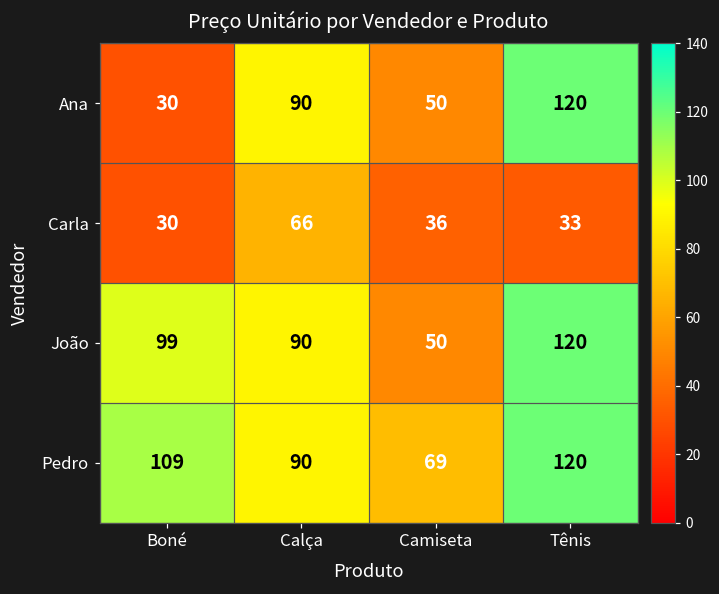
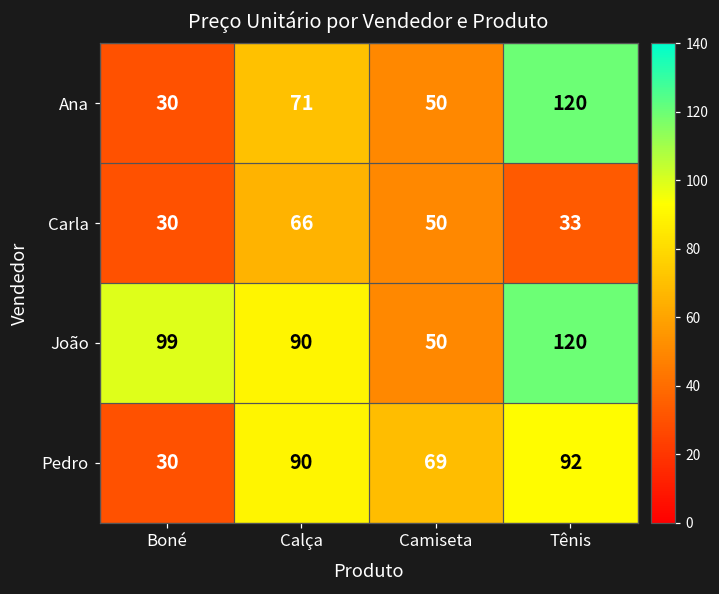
Ana, Calça: 90 -> 71
Carla, Camiseta: 36 -> 50
Pedro, Boné: 109 -> 30
Pedro, Tênis: 120 -> 92
